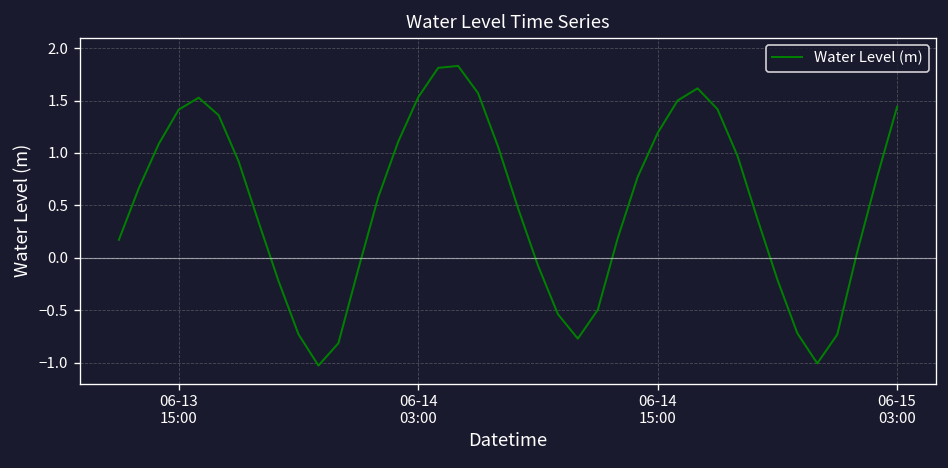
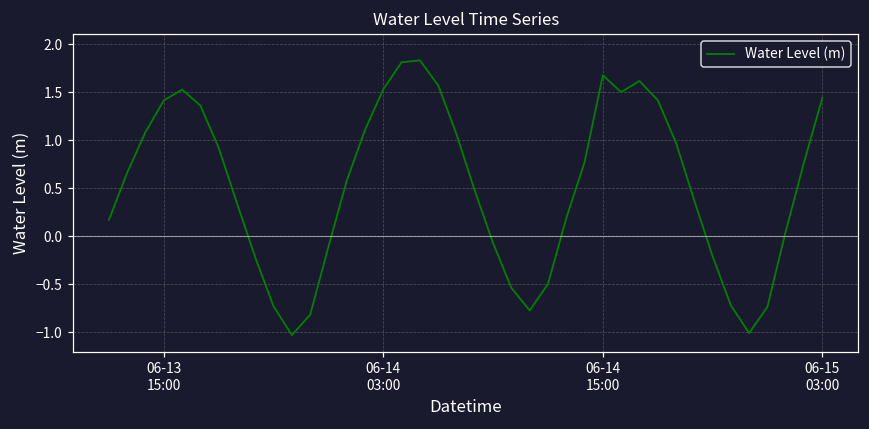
06-14 15:00: 1.2 -> 1.7
